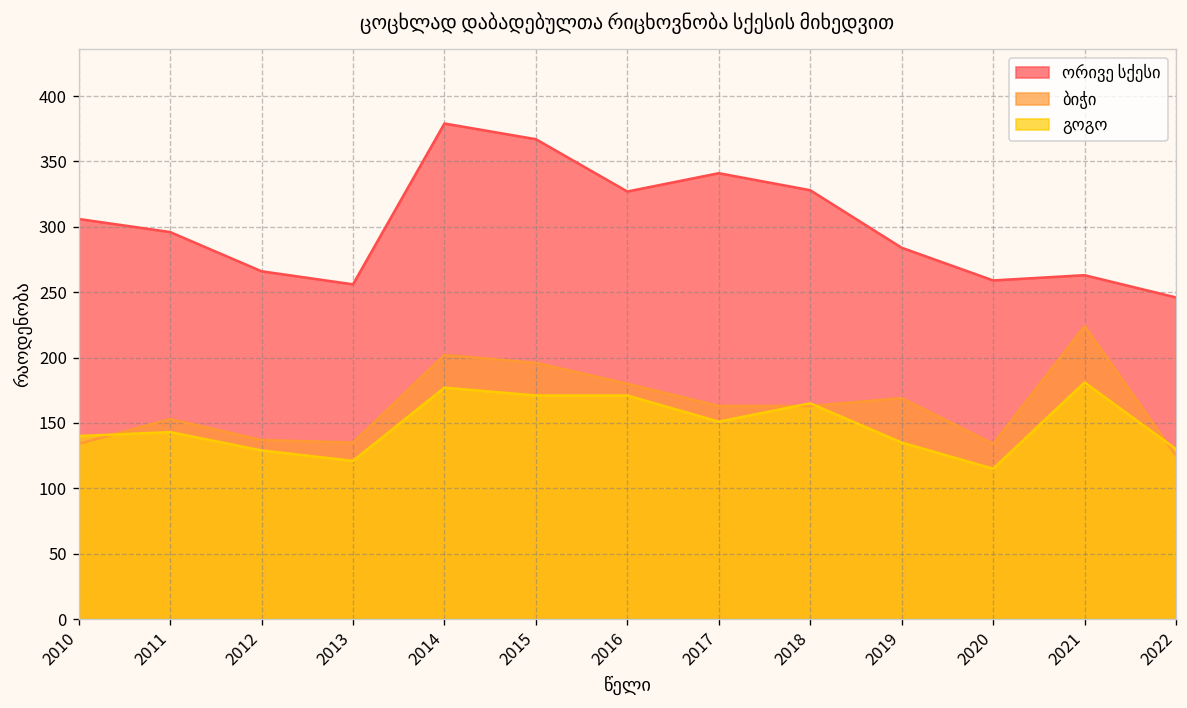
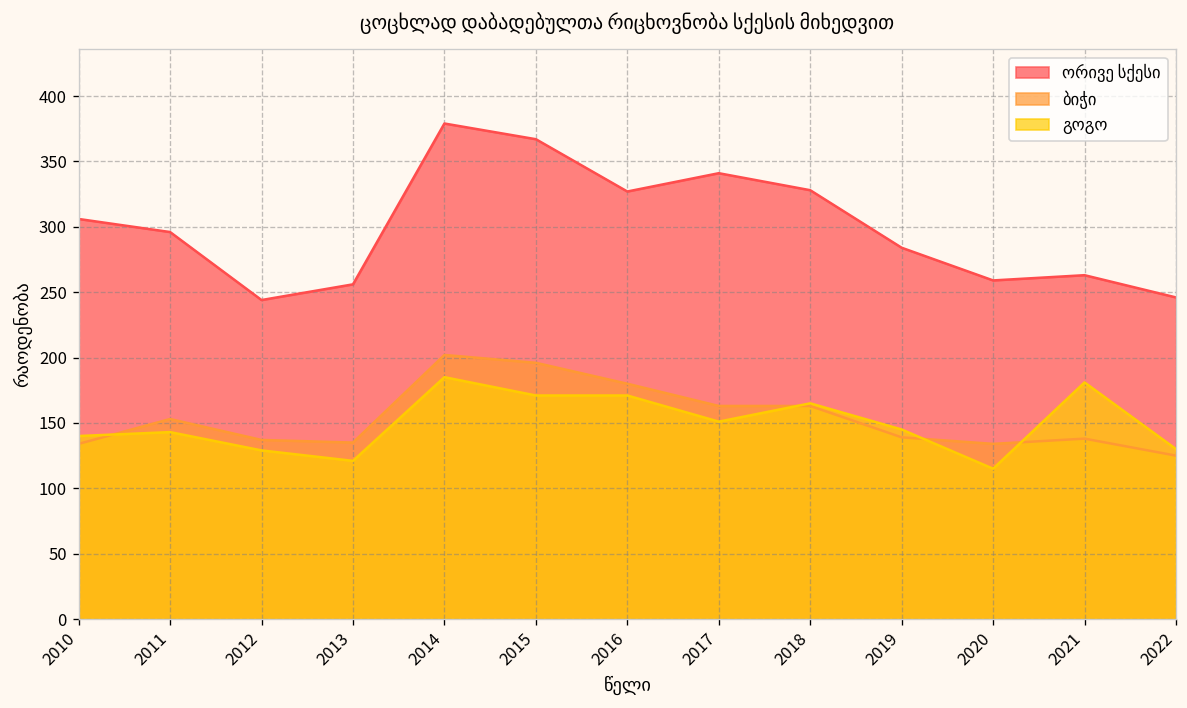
ორივე სქესი, 2012: 266 -> 244
გოგო, 2014: 177 -> 185
ბიჭი, 2019: 169 -> 139
გოგო, 2019: 135 -> 145
ბიჭი, 2021: 224 -> 138
